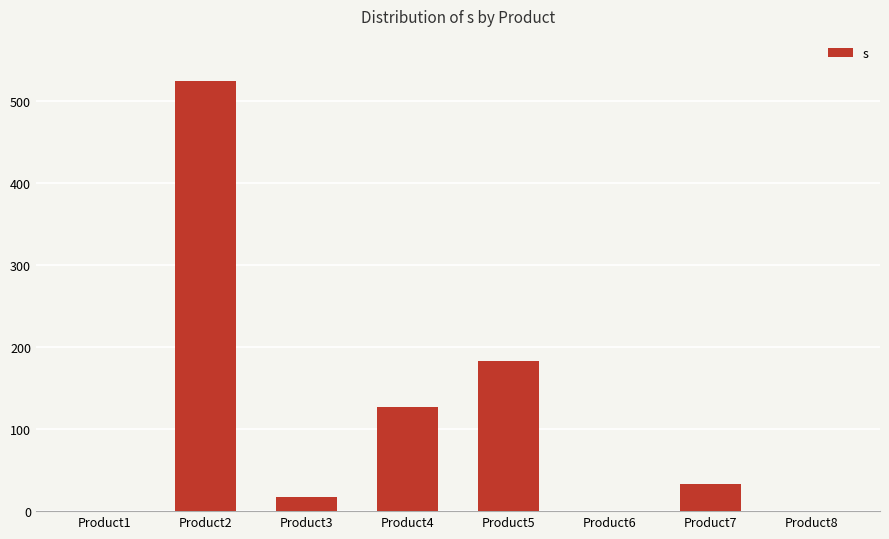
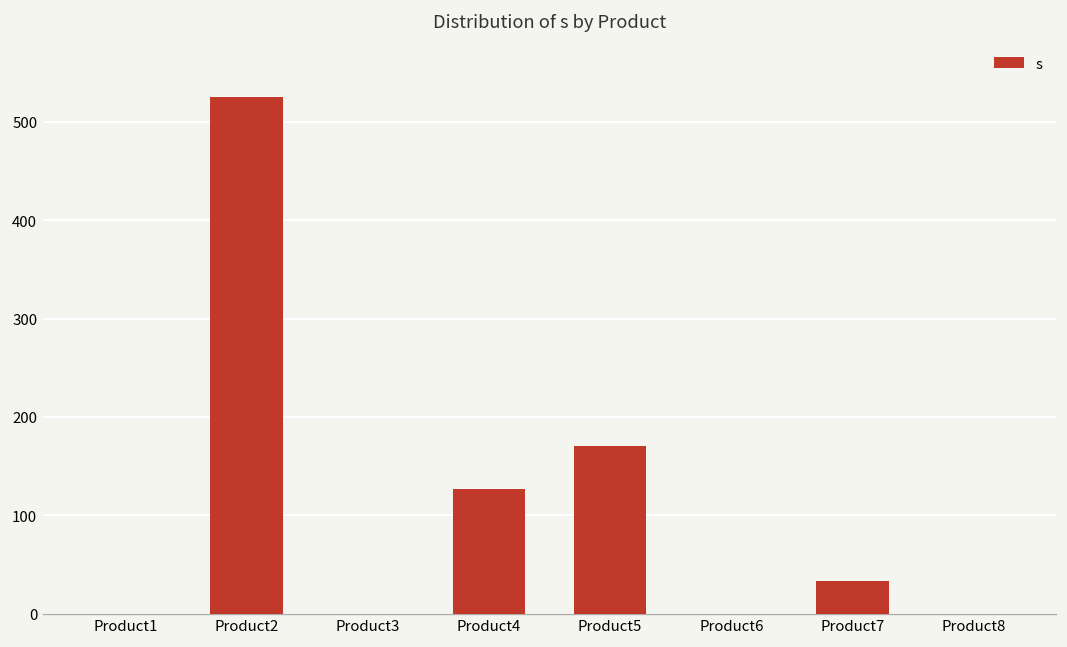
Product3: 20 -> 0
Product5: 180 -> 170
